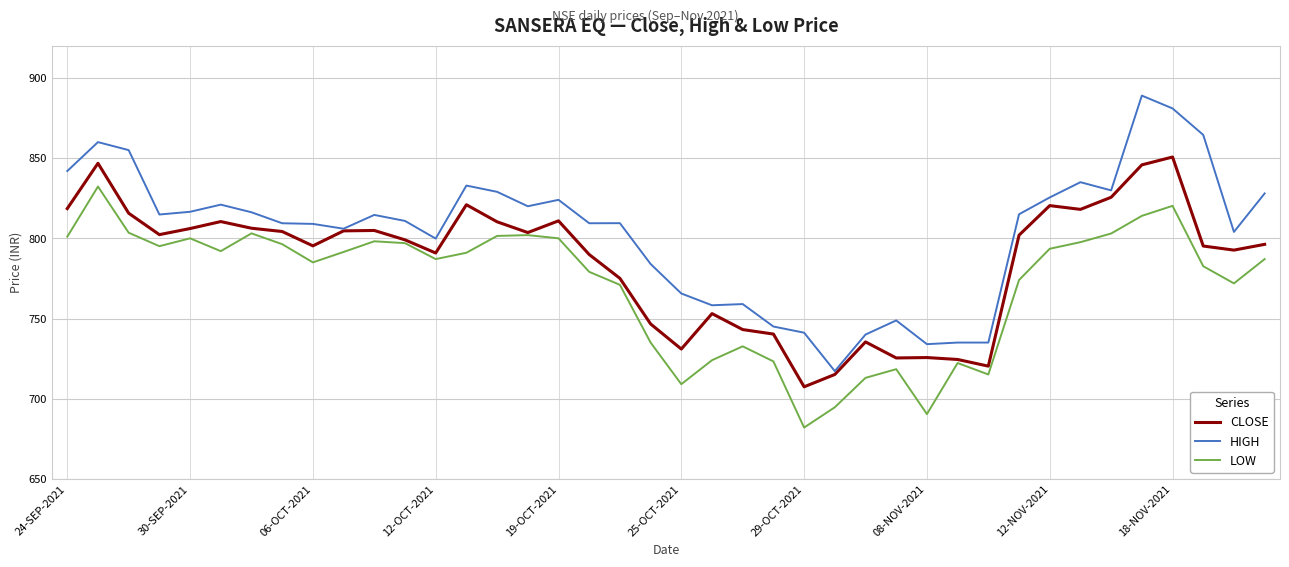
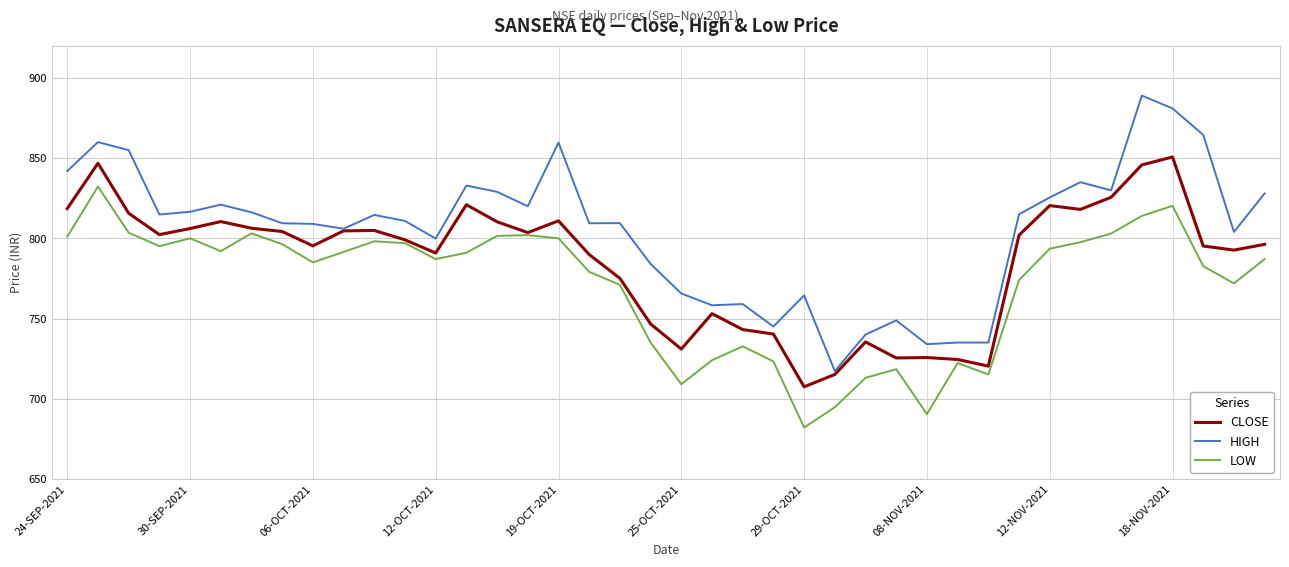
HIGH, 19-OCT-2021: 824 -> 860
HIGH, 29-OCT-2021: 741 -> 764
